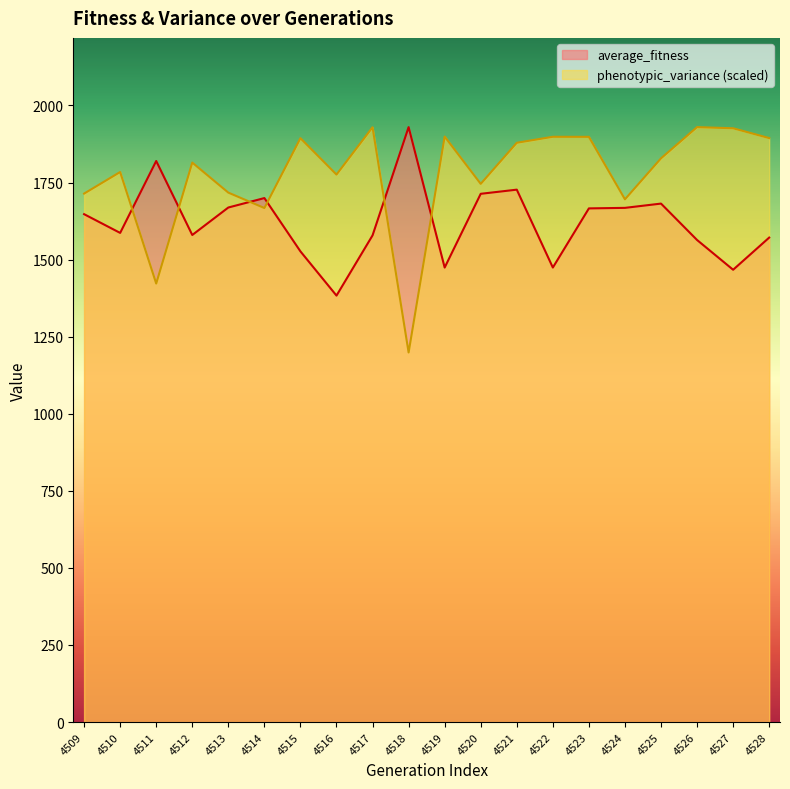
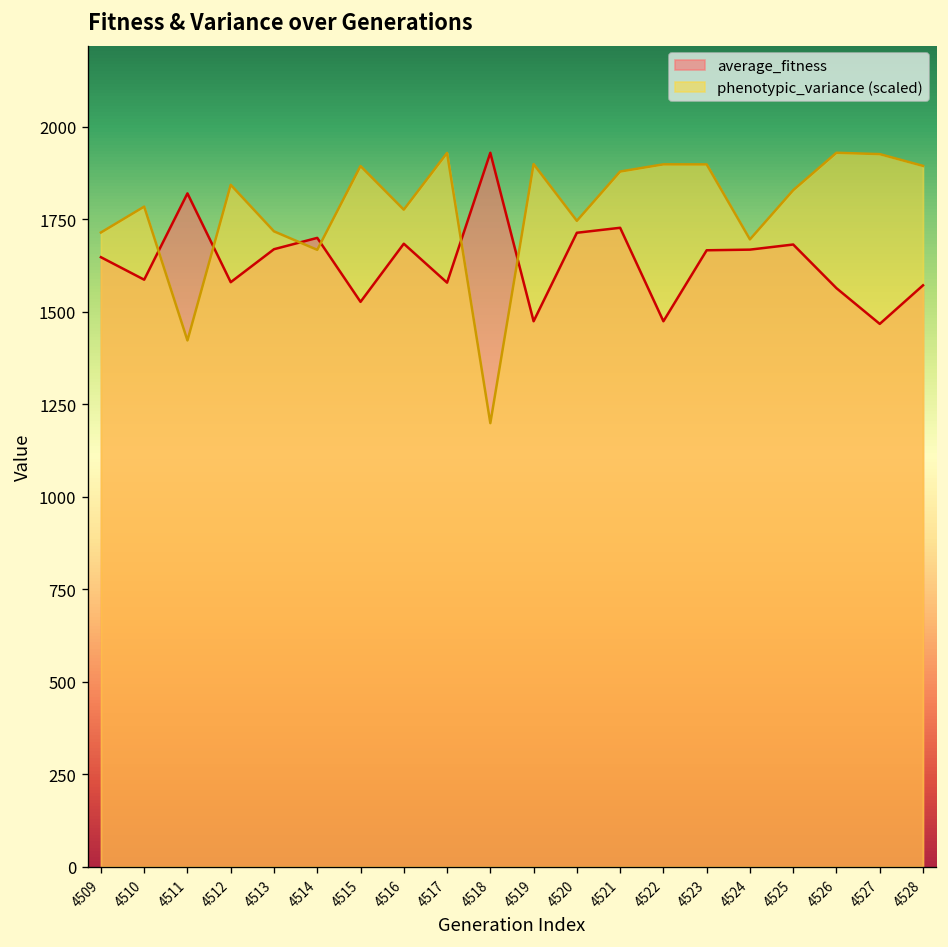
phenotypic_variance (scaled), 4512: 1810 -> 1840
average_fitness, 4516: 1380 -> 1680
